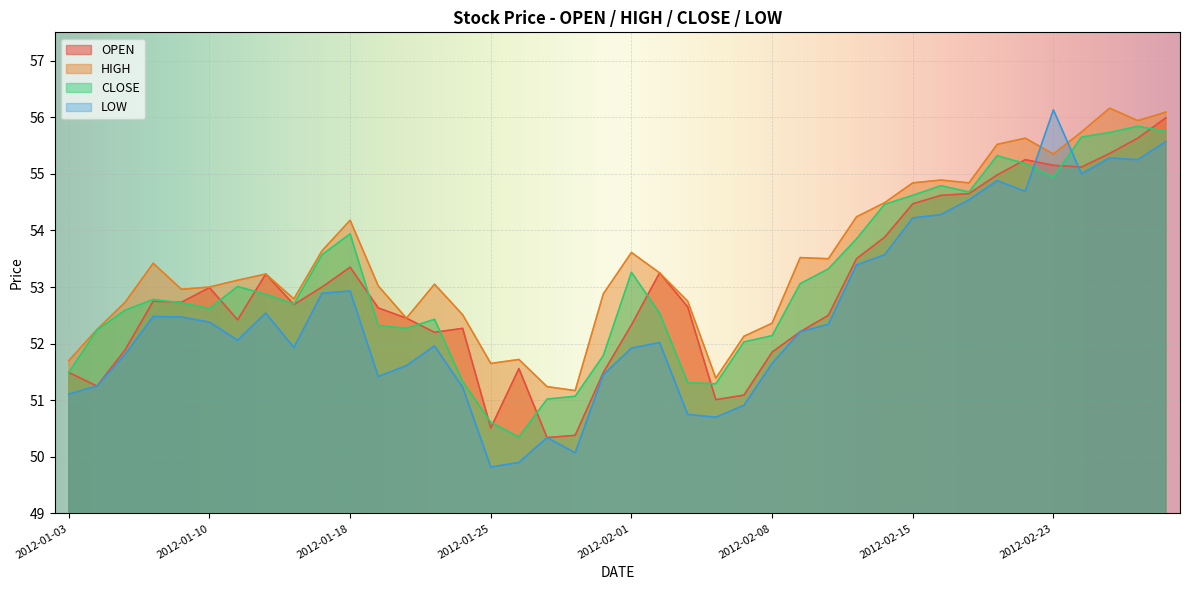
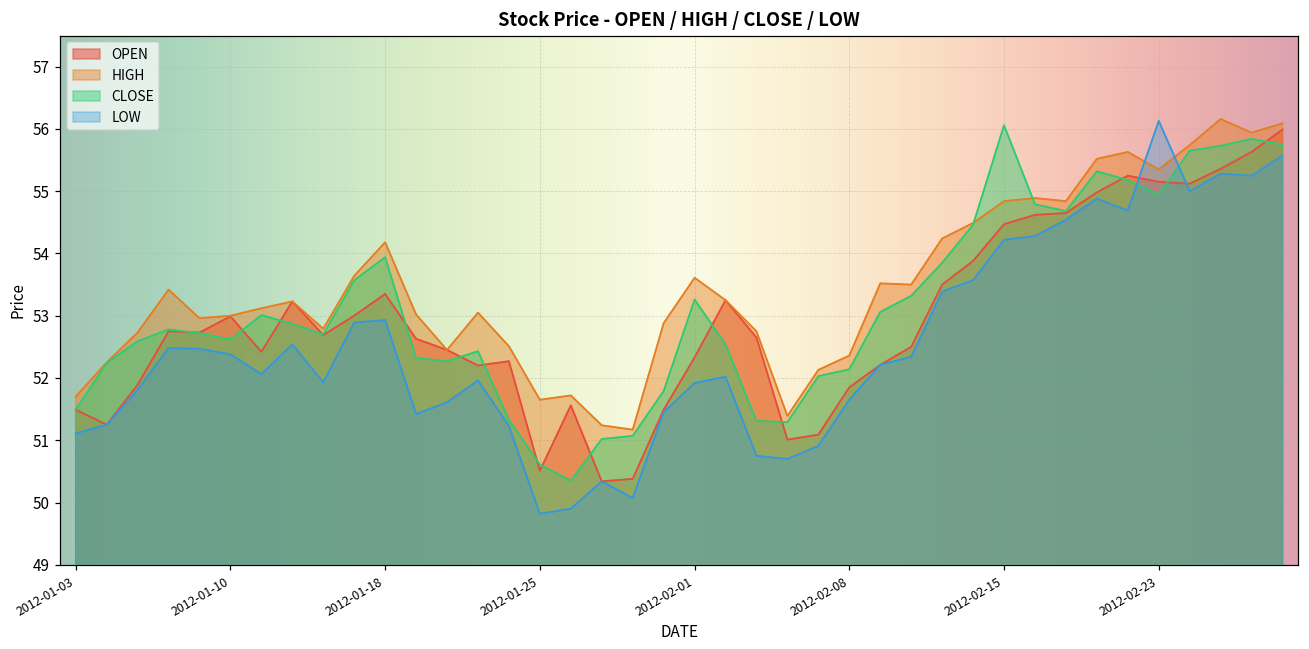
CLOSE, 2012-02-15: 54.6 -> 56.1
